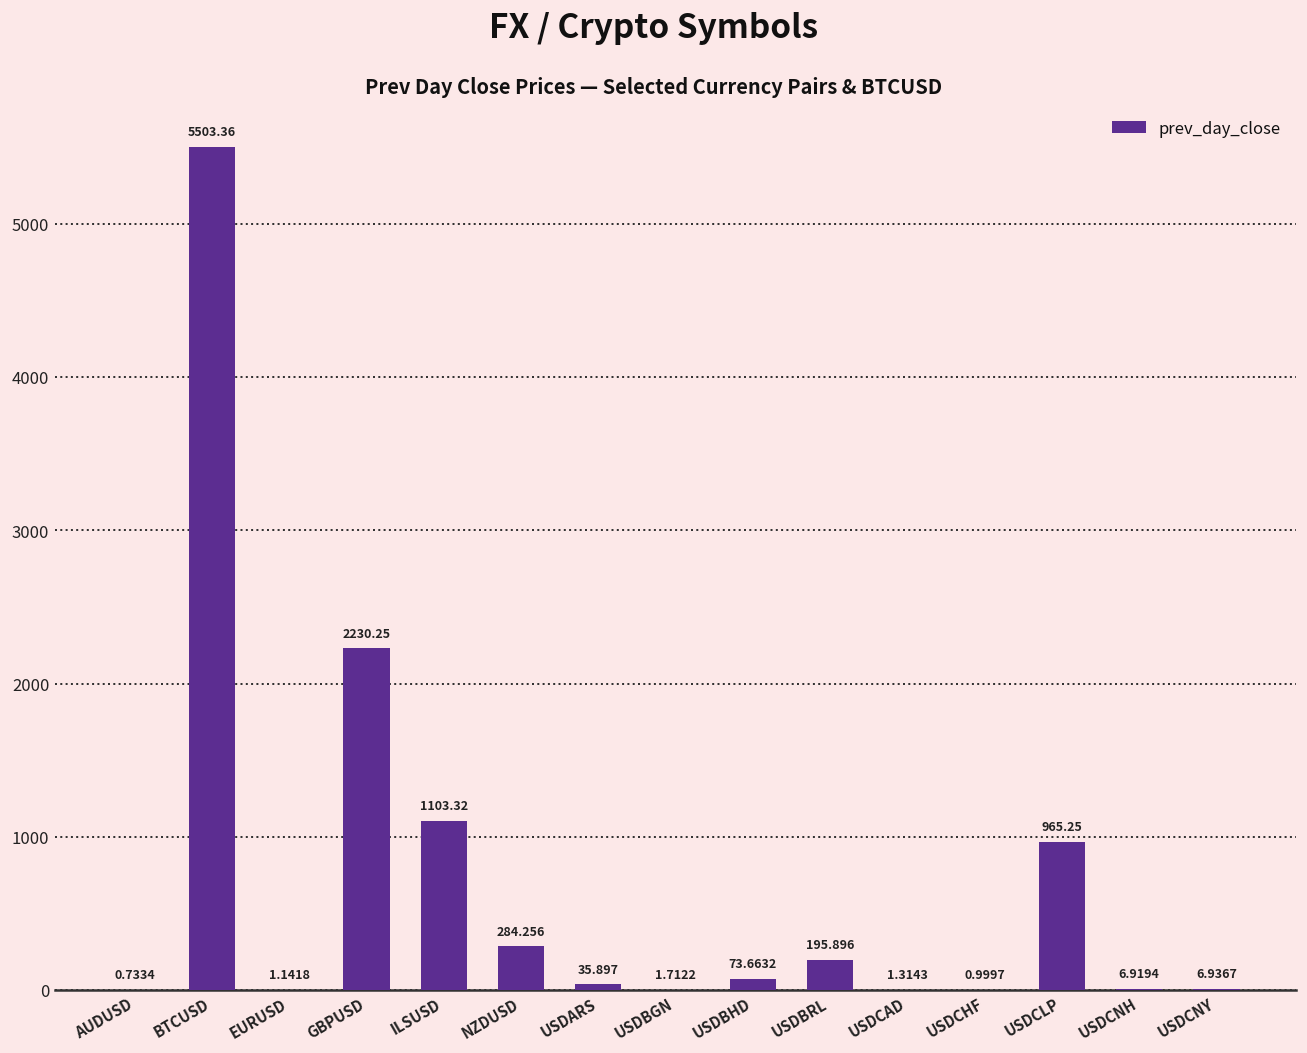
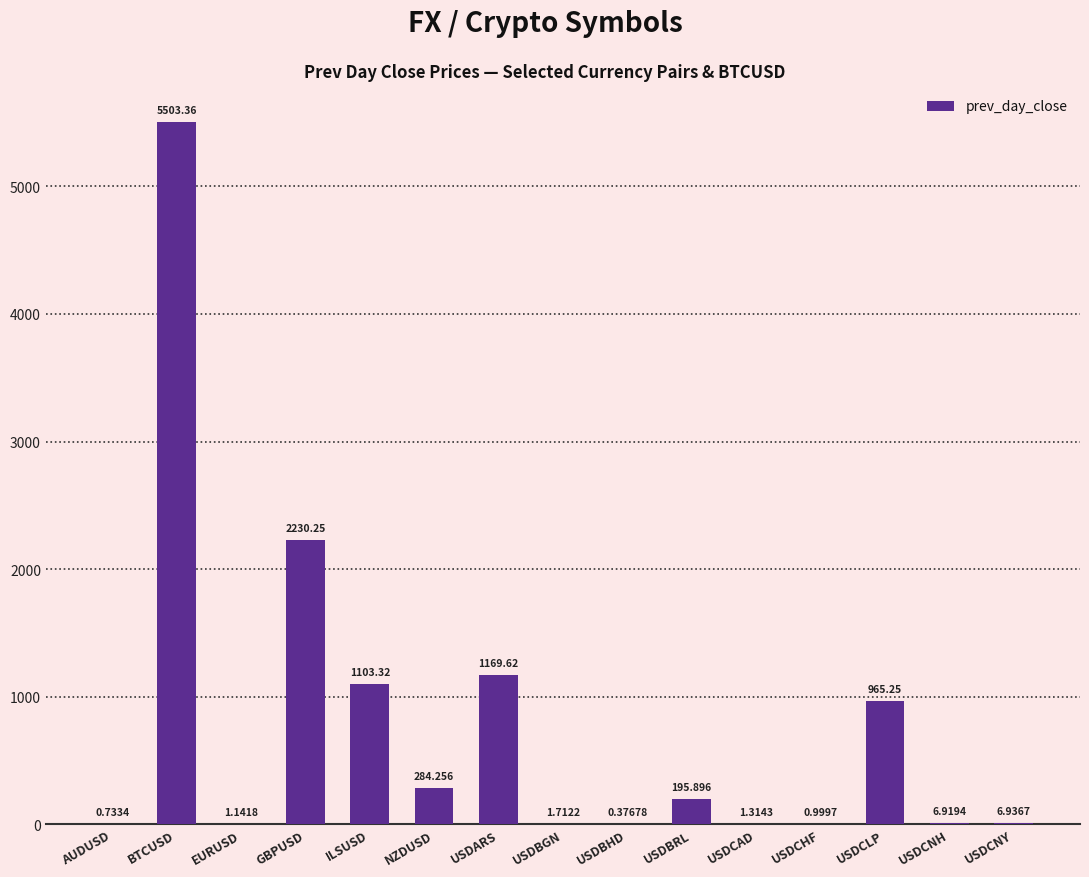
USDARS: 35.897 -> 1169.62
USDBHD: 73.6632 -> 0.37678
